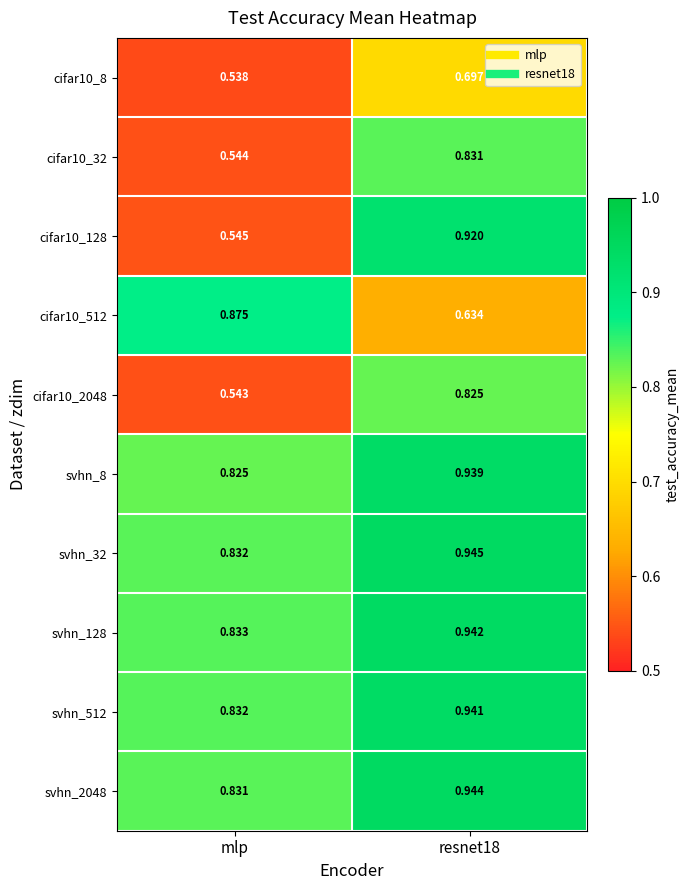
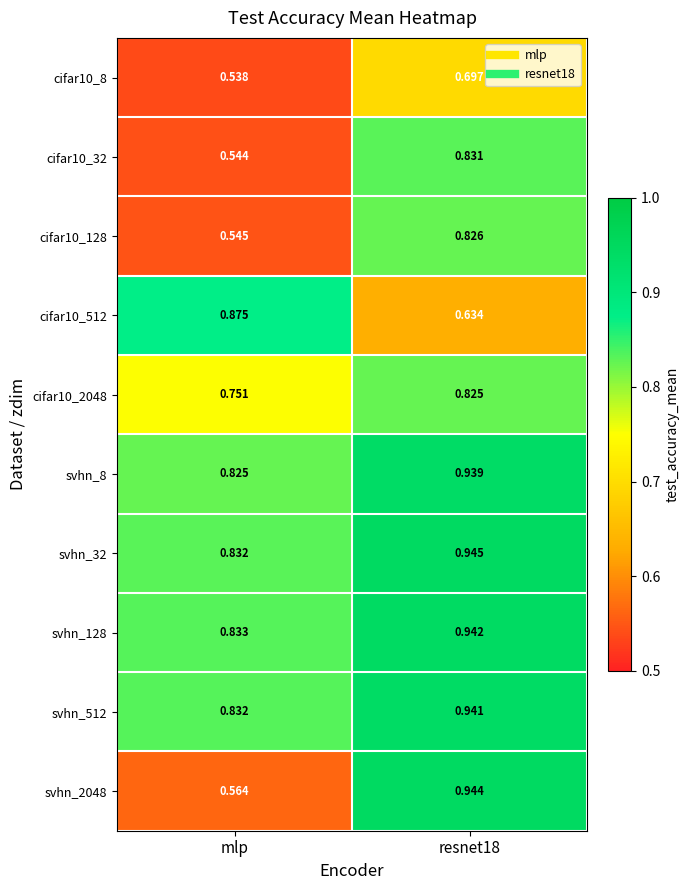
cifar10_128, resnet18: 0.920 -> 0.826
cifar10_2048, mlp: 0.543 -> 0.751
svhn_2048, mlp: 0.831 -> 0.564
